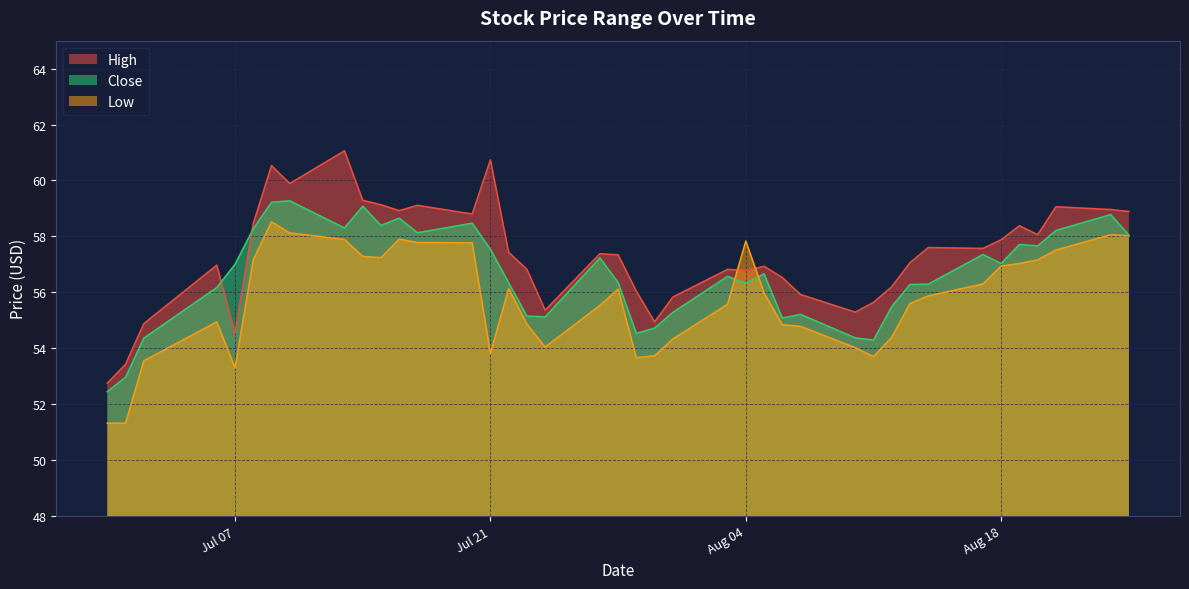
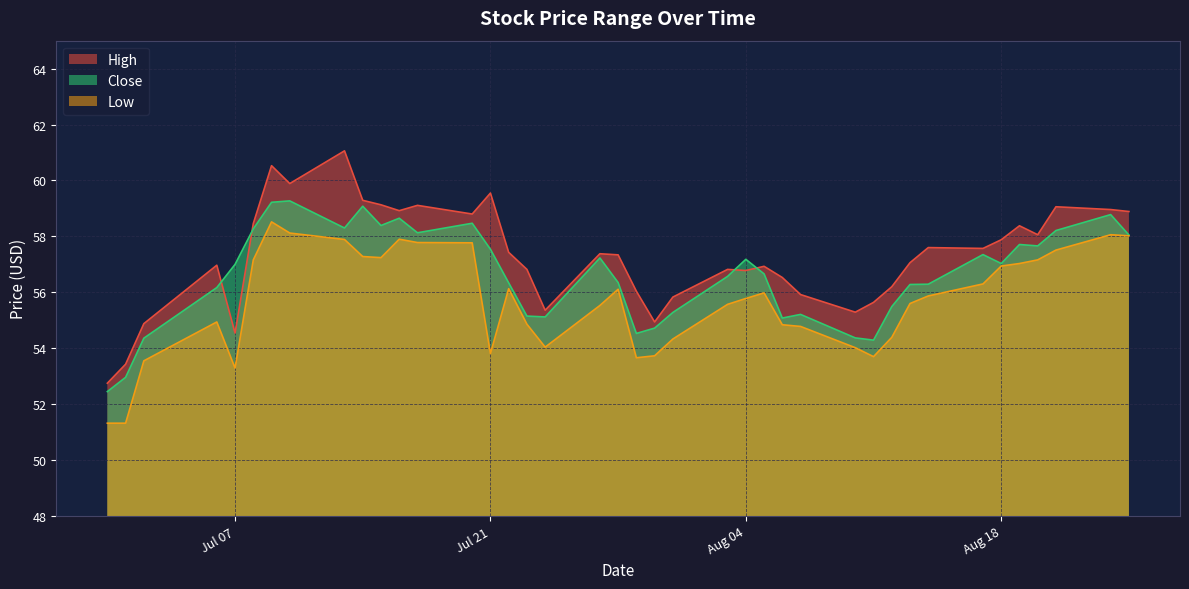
High, Jul 21: 60.7 -> 59.5
Close, Aug 04: 56.3 -> 57.2
Low, Aug 04: 57.8 -> 55.8
